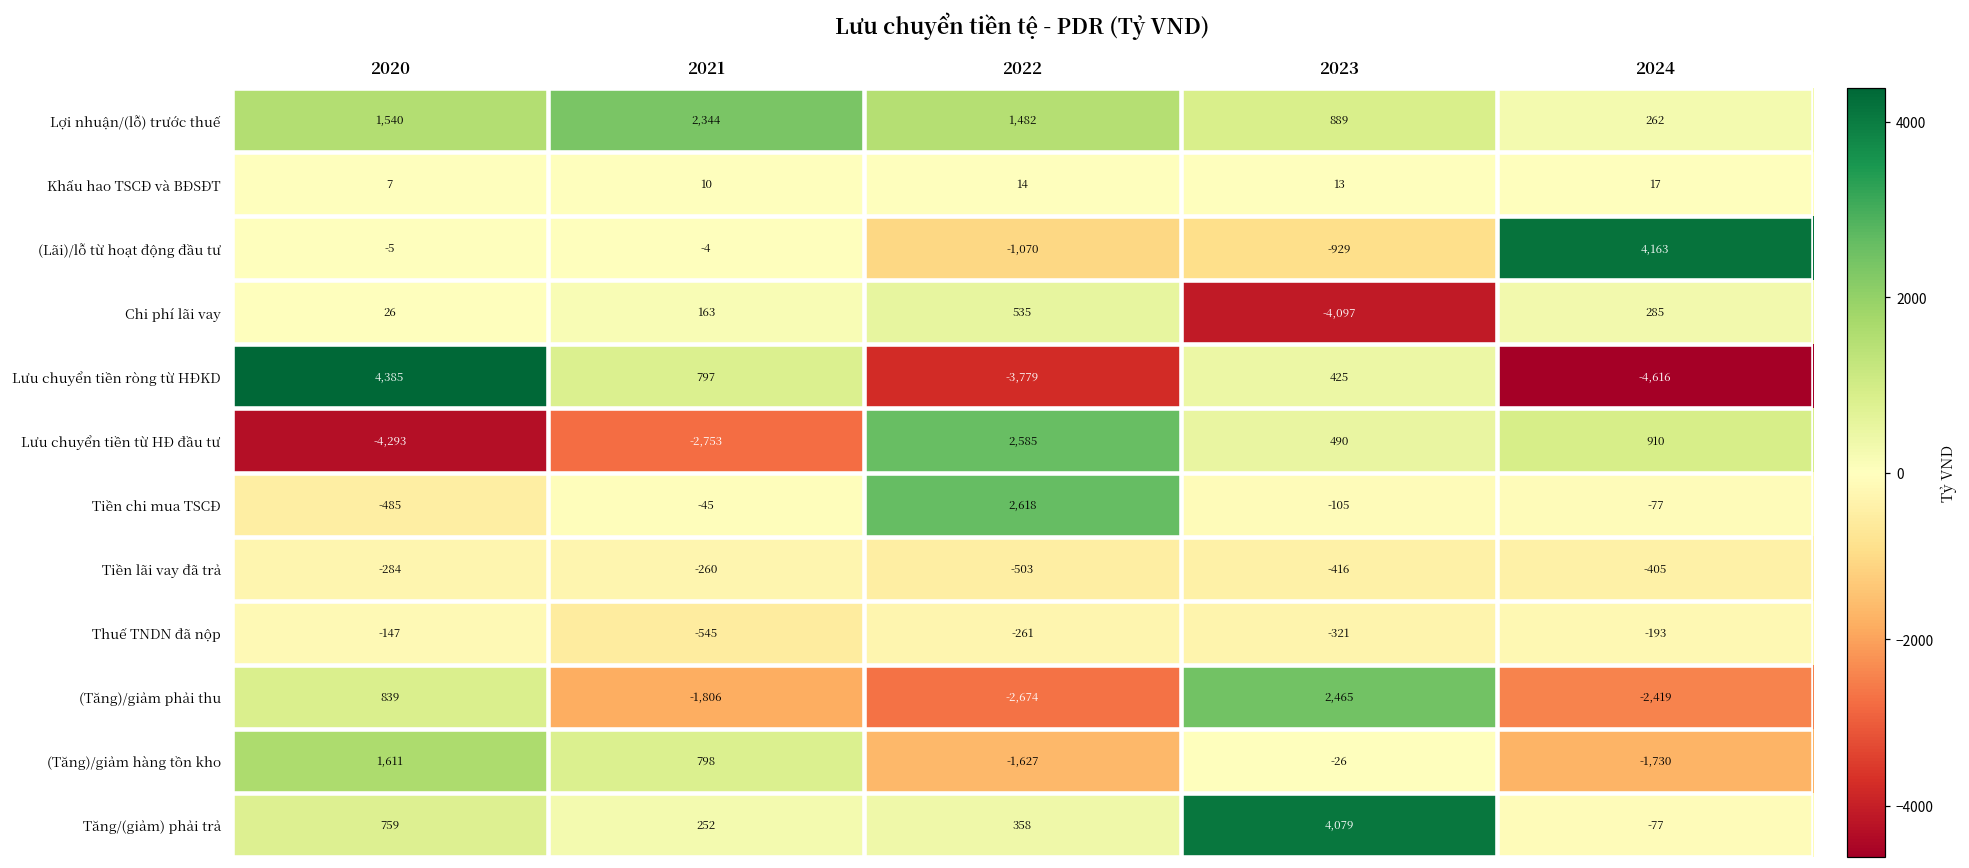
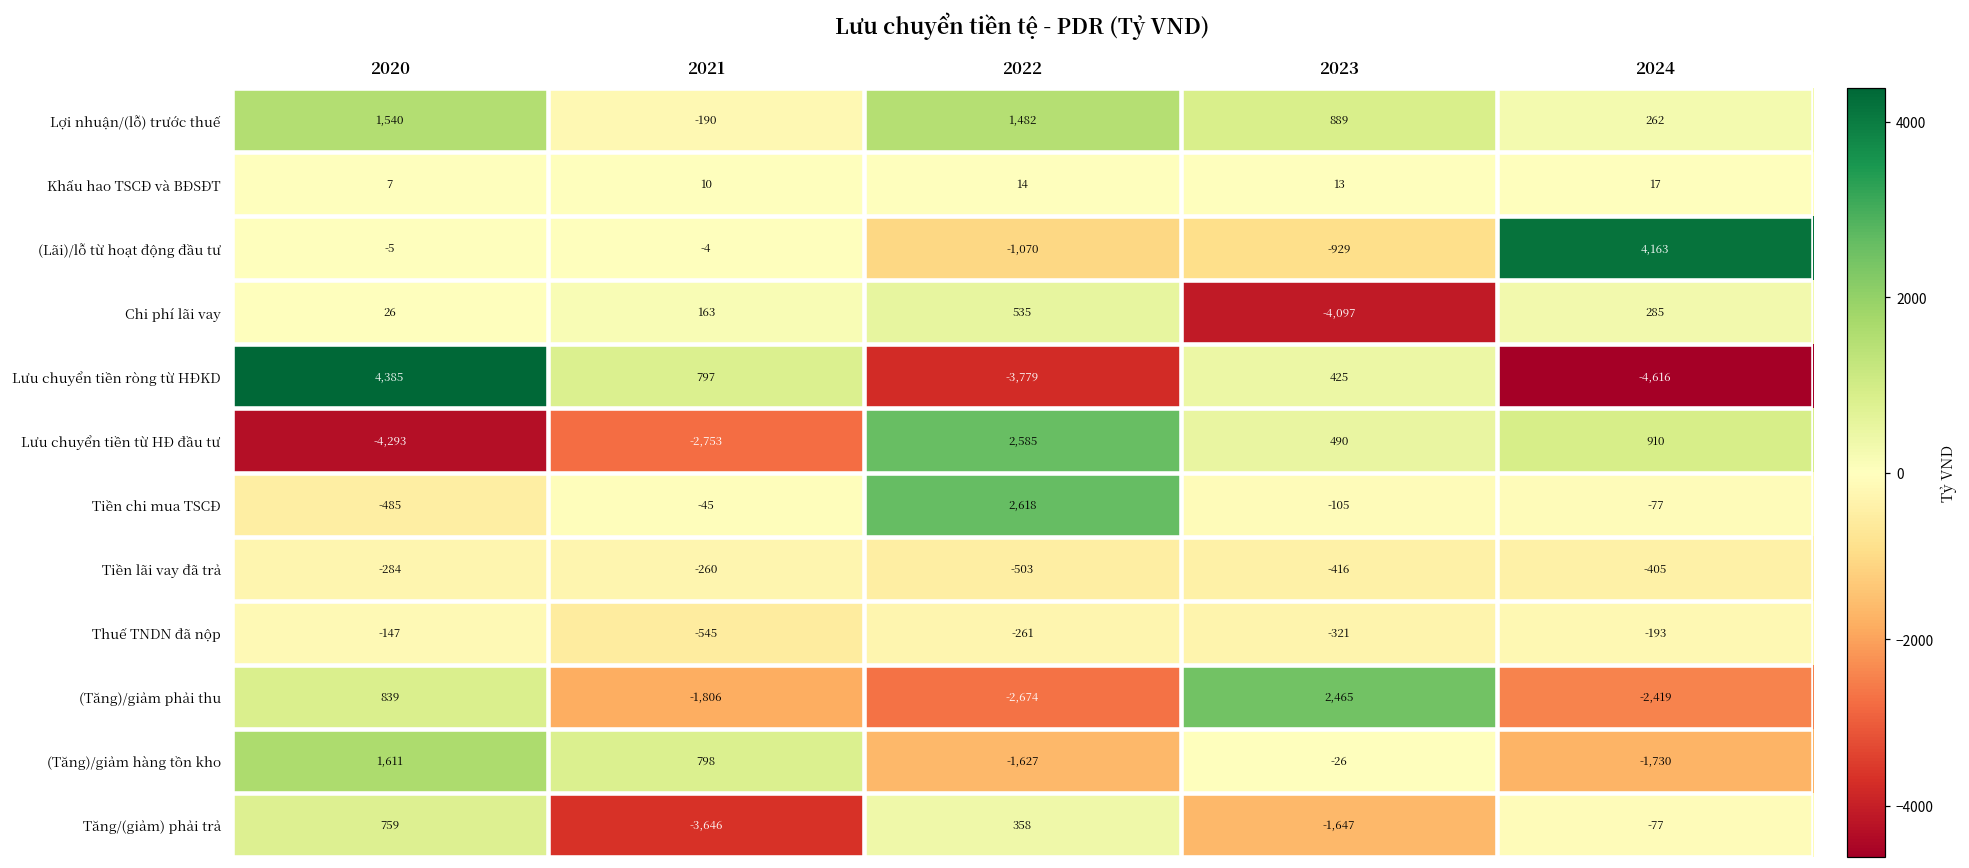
Lợi nhuận/(lỗ) trước thuế, 2021: 2,344 -> -190
Tăng/(giảm) phải trả, 2021: 252 -> -3,646
Tăng/(giảm) phải trả, 2023: 4,079 -> -1,647
